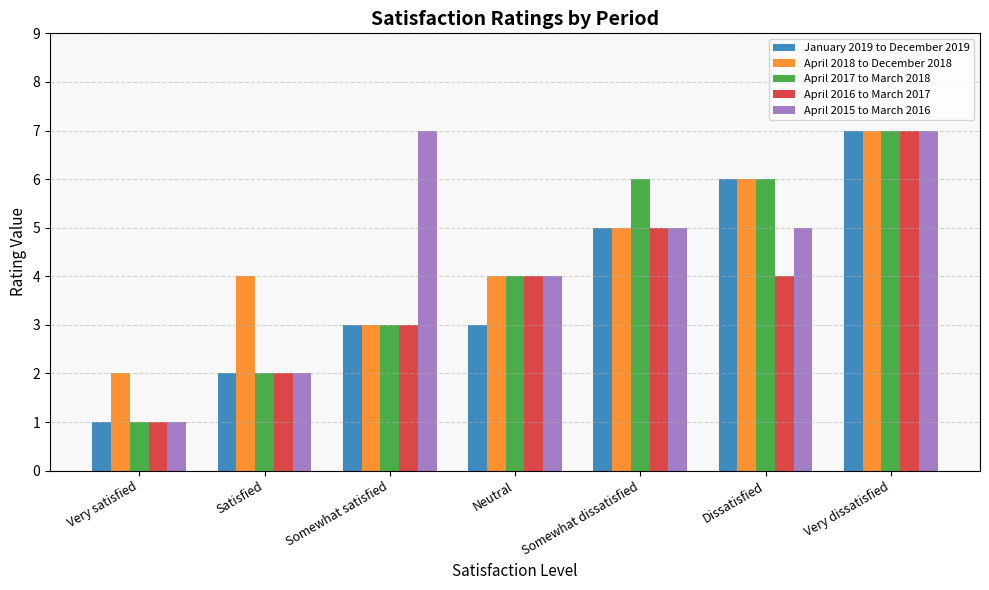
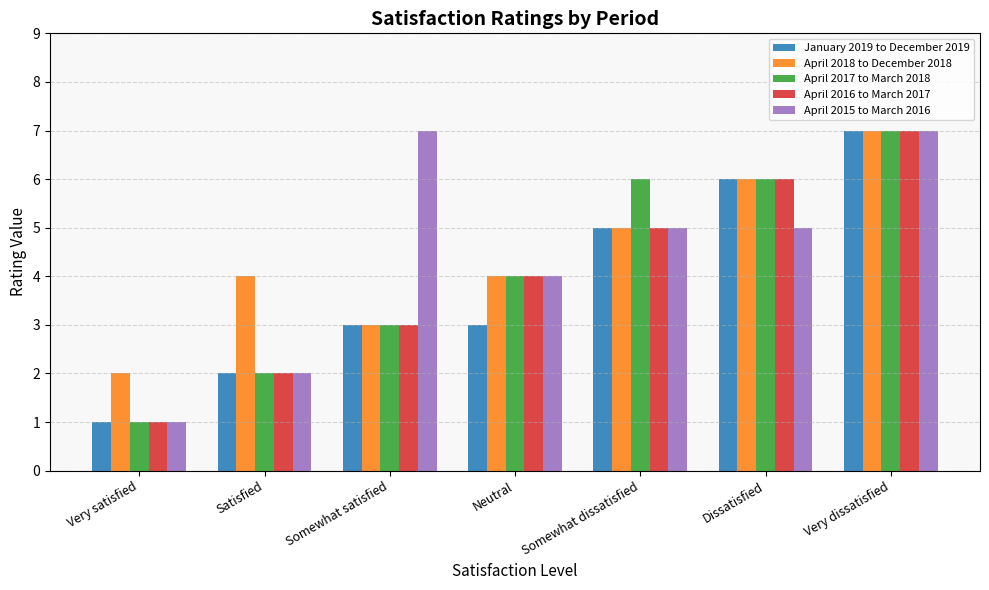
April 2016 to March 2017, Dissatisfied: 4 -> 6
